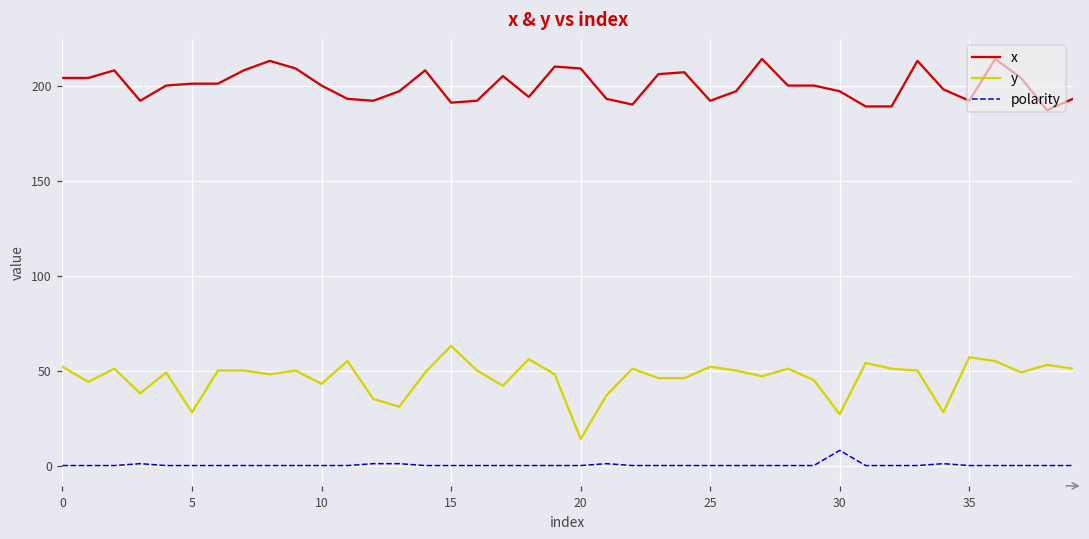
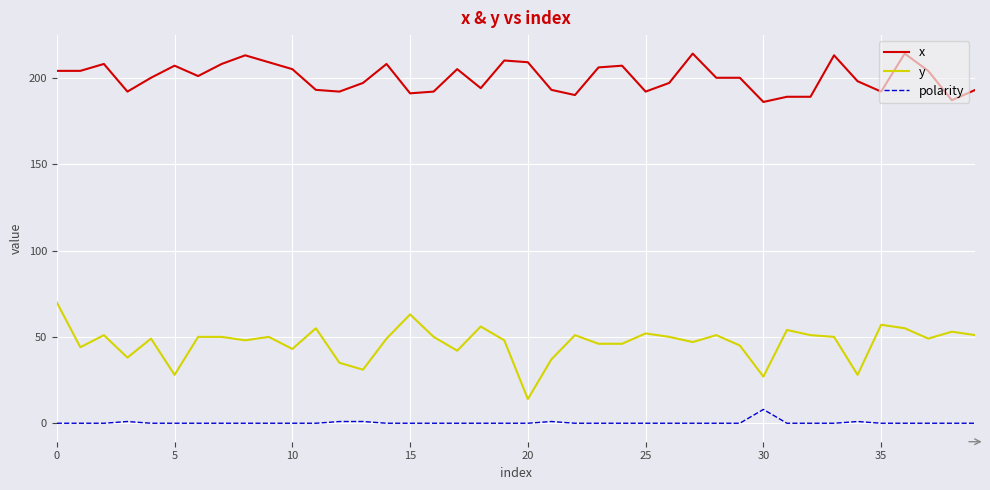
y, 0: 52 -> 70
x, 5: 201 -> 207
x, 10: 200 -> 205
x, 30: 197 -> 186
